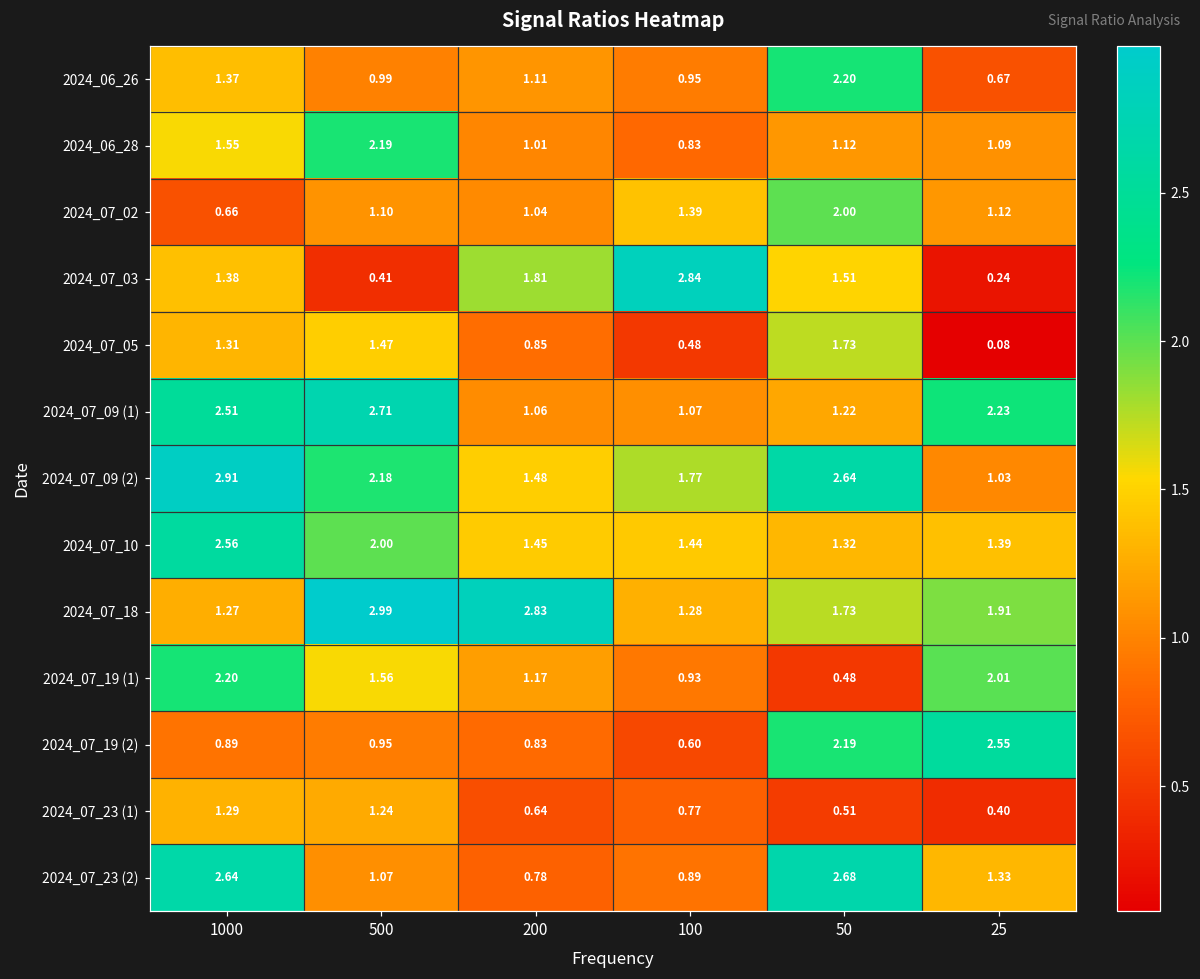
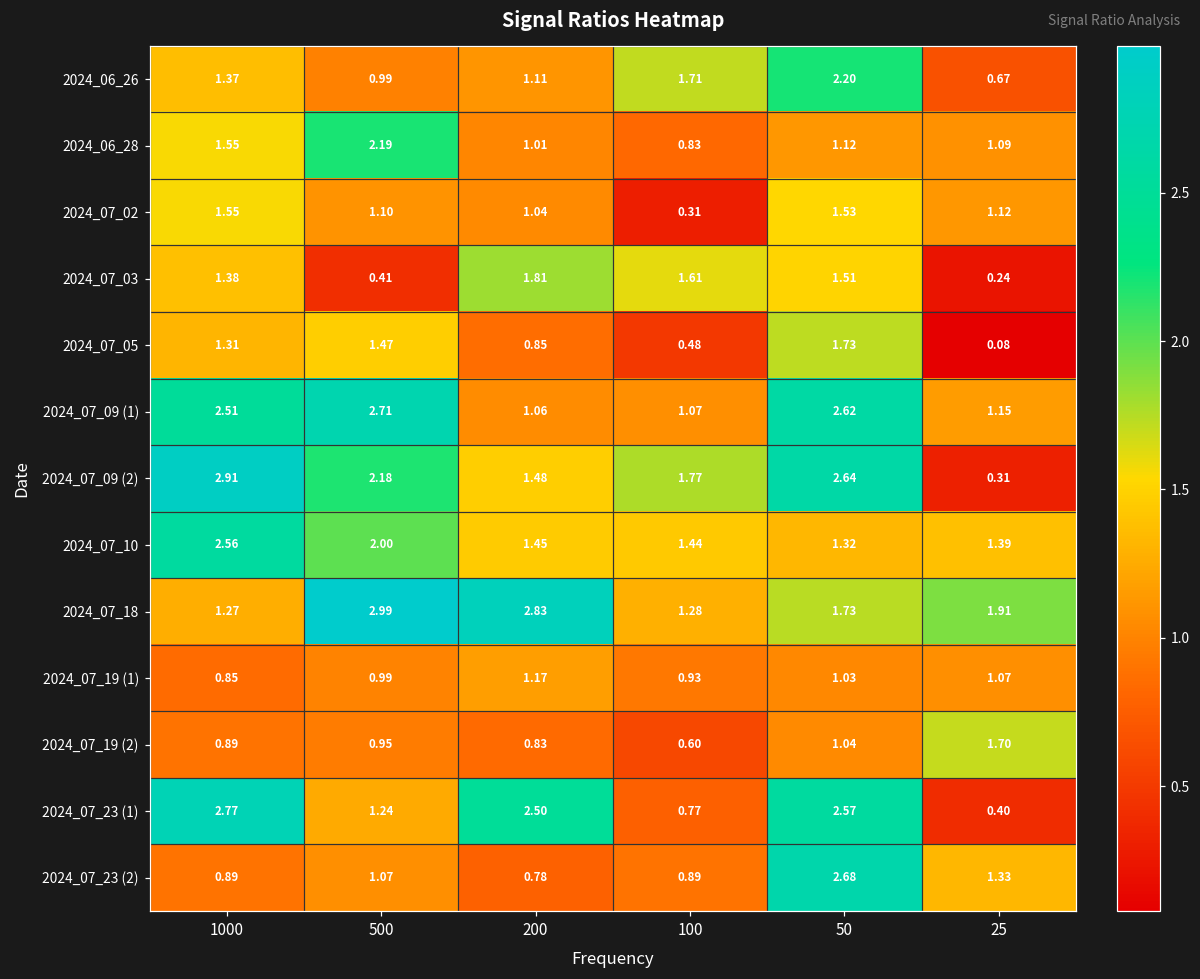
2024_06_26, 100: 0.95 -> 1.71
2024_07_02, 1000: 0.66 -> 1.55
2024_07_02, 100: 1.39 -> 0.31
2024_07_02, 50: 2.00 -> 1.53
2024_07_03, 100: 2.84 -> 1.61
2024_07_09 (1), 50: 1.22 -> 2.62
2024_07_09 (1), 25: 2.23 -> 1.15
2024_07_09 (2), 25: 1.03 -> 0.31
2024_07_19 (1), 1000: 2.20 -> 0.85
2024_07_19 (1), 500: 1.56 -> 0.99
2024_07_19 (1), 50: 0.48 -> 1.03
2024_07_19 (1), 25: 2.01 -> 1.07
2024_07_19 (2), 50: 2.19 -> 1.04
2024_07_19 (2), 25: 2.55 -> 1.70
2024_07_23 (1), 1000: 1.29 -> 2.77
2024_07_23 (1), 200: 0.64 -> 2.50
2024_07_23 (1), 50: 0.51 -> 2.57
2024_07_23 (2), 1000: 2.64 -> 0.89
